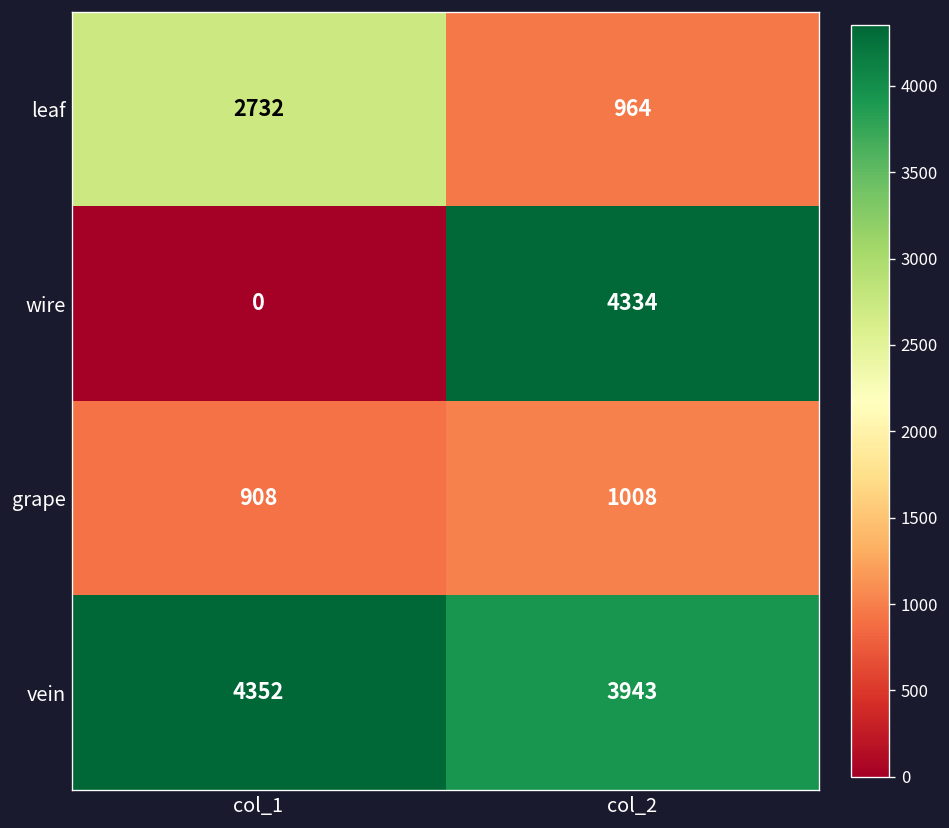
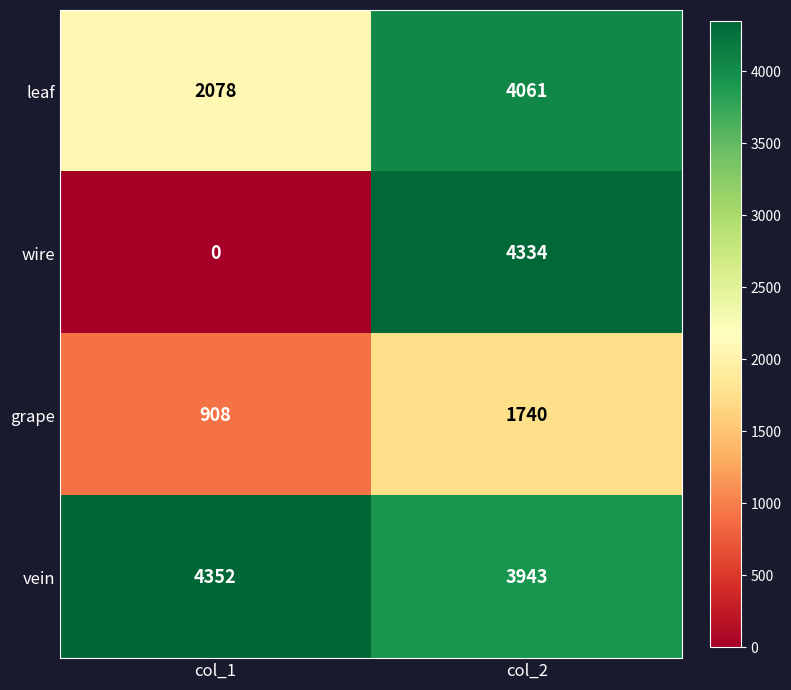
leaf, col_1: 2732 -> 2078
leaf, col_2: 964 -> 4061
grape, col_2: 1008 -> 1740
